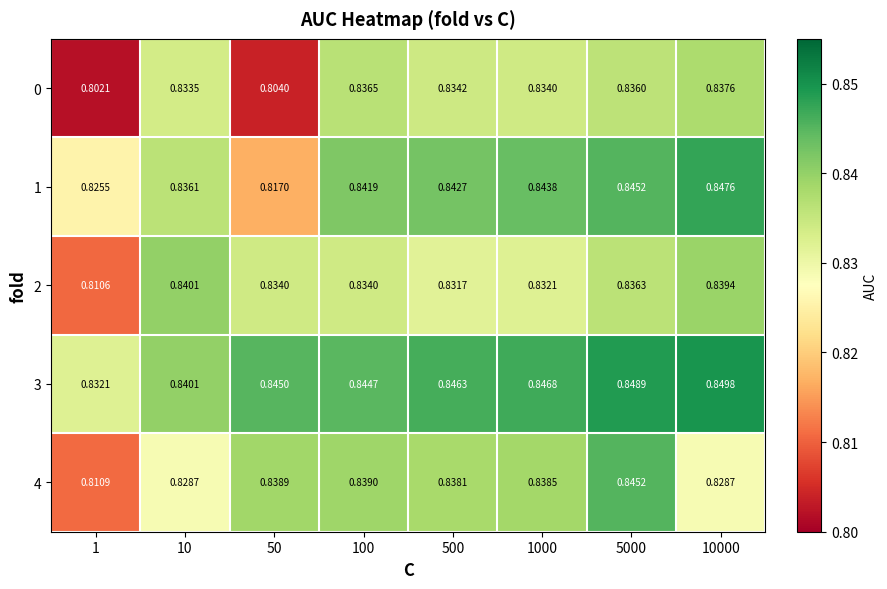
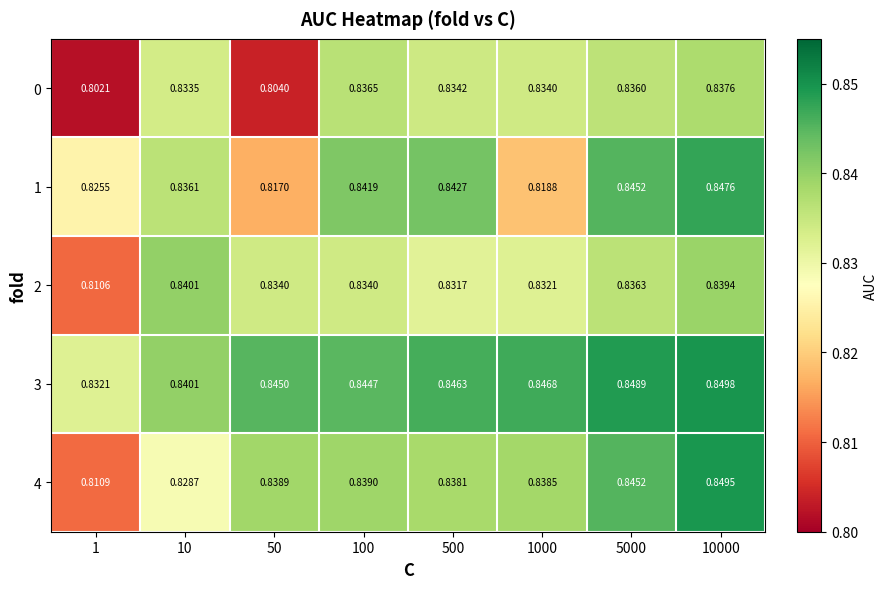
1, 1000: 0.8438 -> 0.8188
4, 10000: 0.8287 -> 0.8495
